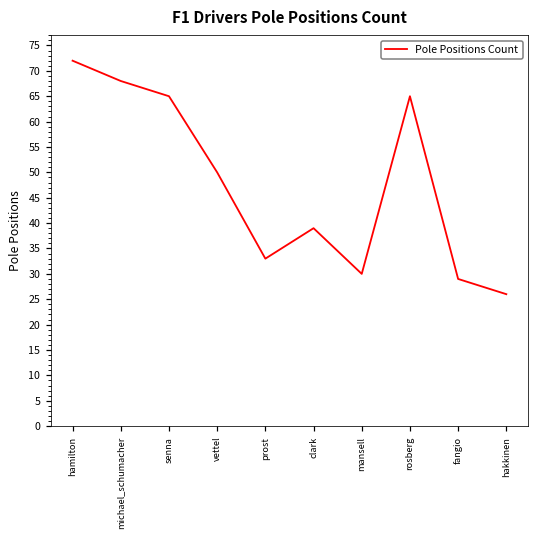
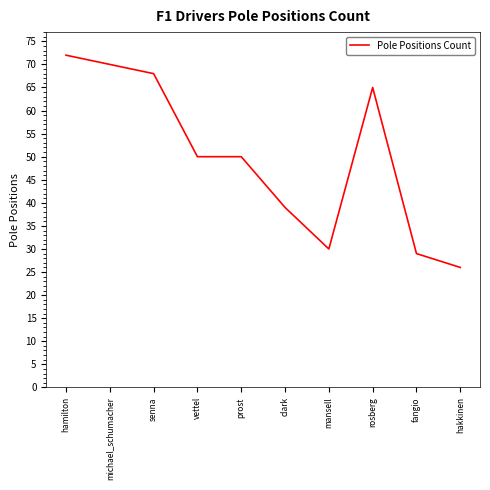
michael_schumacher: 68 -> 70
senna: 65 -> 68
prost: 33 -> 50
